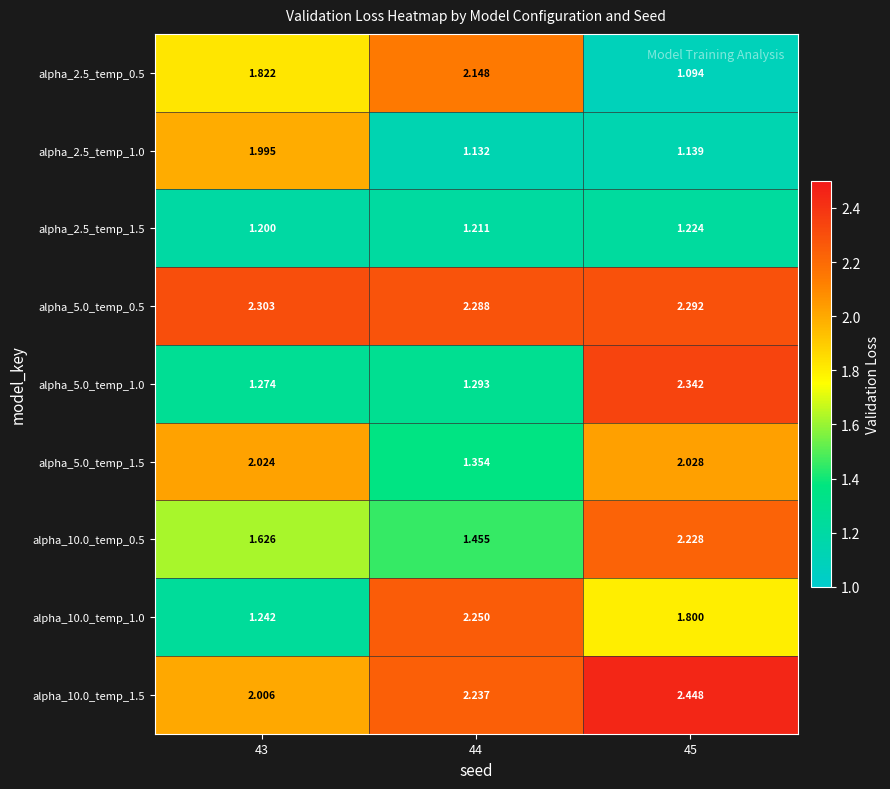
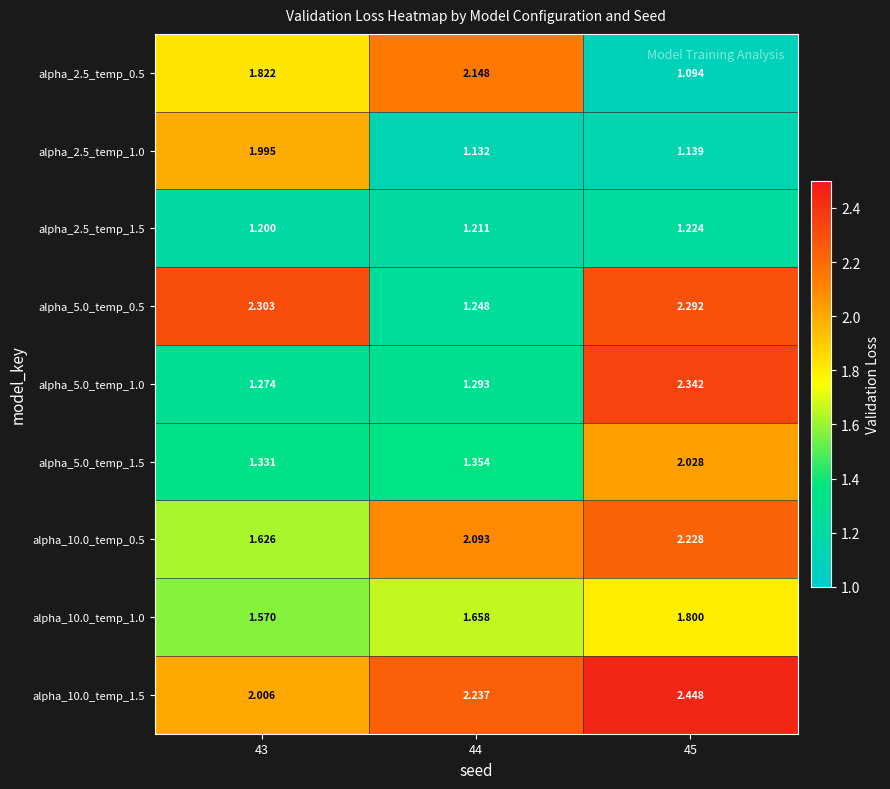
alpha_5.0_temp_0.5, 44: 2.288 -> 1.248
alpha_5.0_temp_1.5, 43: 2.024 -> 1.331
alpha_10.0_temp_0.5, 44: 1.455 -> 2.093
alpha_10.0_temp_1.0, 43: 1.242 -> 1.570
alpha_10.0_temp_1.0, 44: 2.250 -> 1.658
